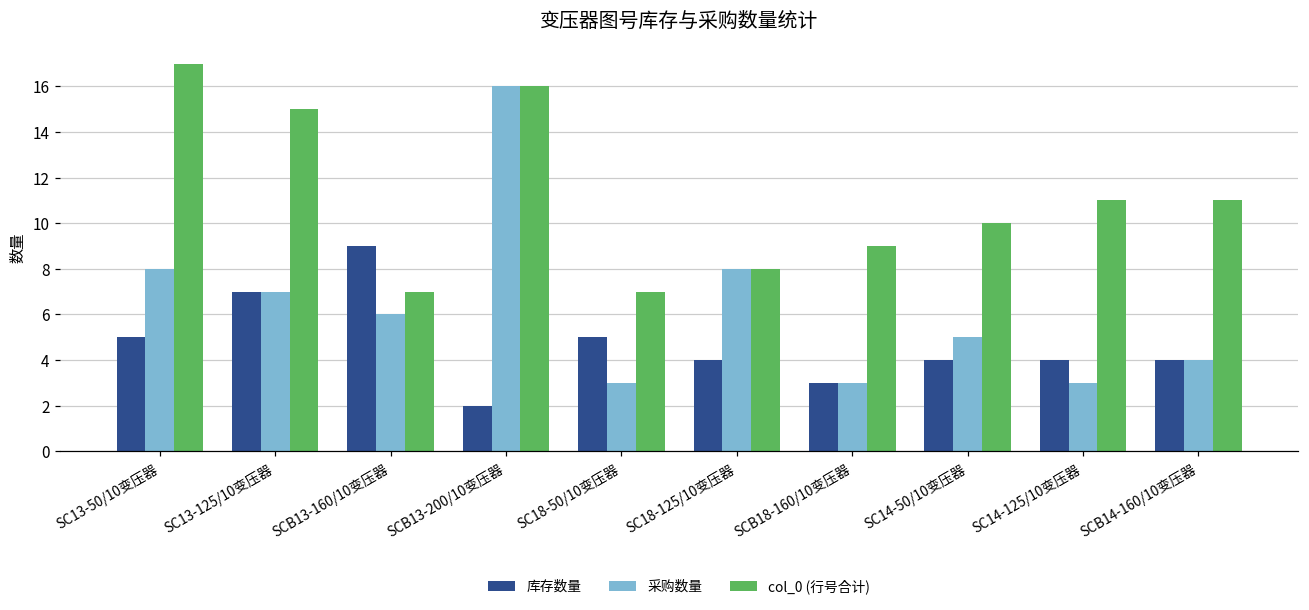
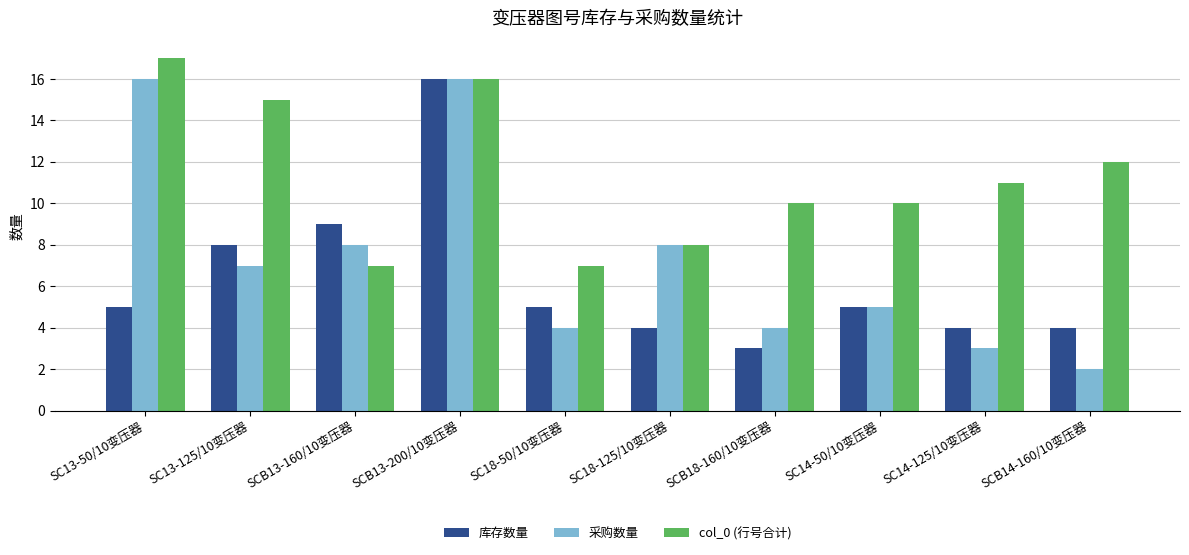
采购数量, SC13-50/10变压器: 8 -> 16
库存数量, SC13-125/10变压器: 7 -> 8
采购数量, SCB13-160/10变压器: 6 -> 8
库存数量, SCB13-200/10变压器: 2 -> 16
采购数量, SC18-50/10变压器: 3 -> 4
采购数量, SCB18-160/10变压器: 3 -> 4
col_0 (行号合计), SCB18-160/10变压器: 9 -> 10
库存数量, SC14-50/10变压器: 4 -> 5
采购数量, SCB14-160/10变压器: 4 -> 2
col_0 (行号合计), SCB14-160/10变压器: 11 -> 12
